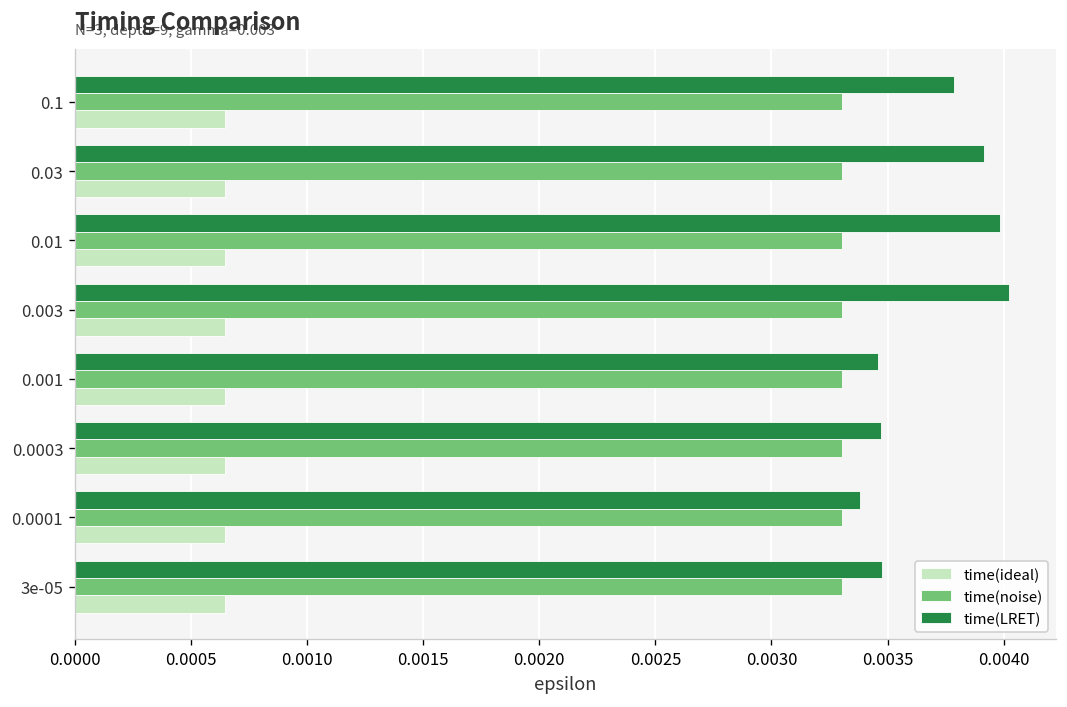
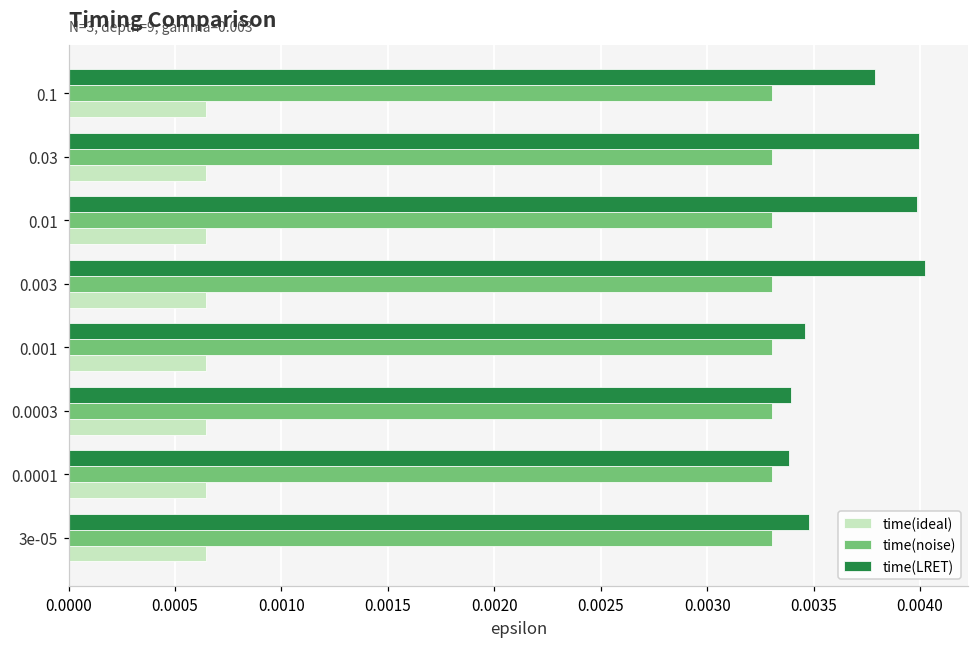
time(LRET), 0.03: 0.00392 -> 0.00399
time(LRET), 0.0003: 0.00347 -> 0.00339
